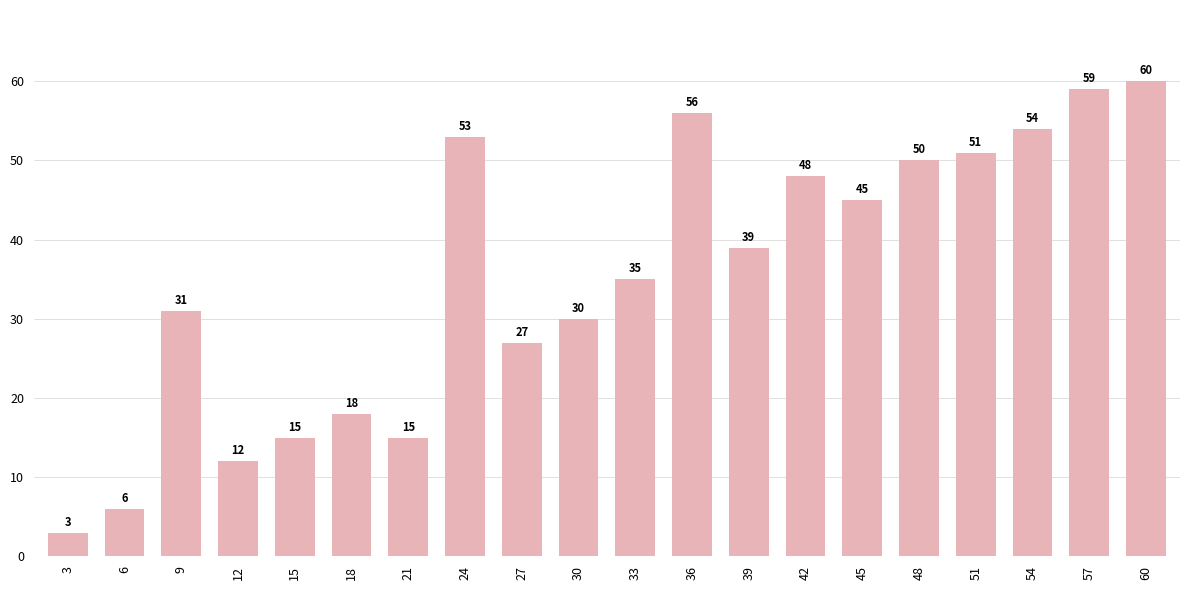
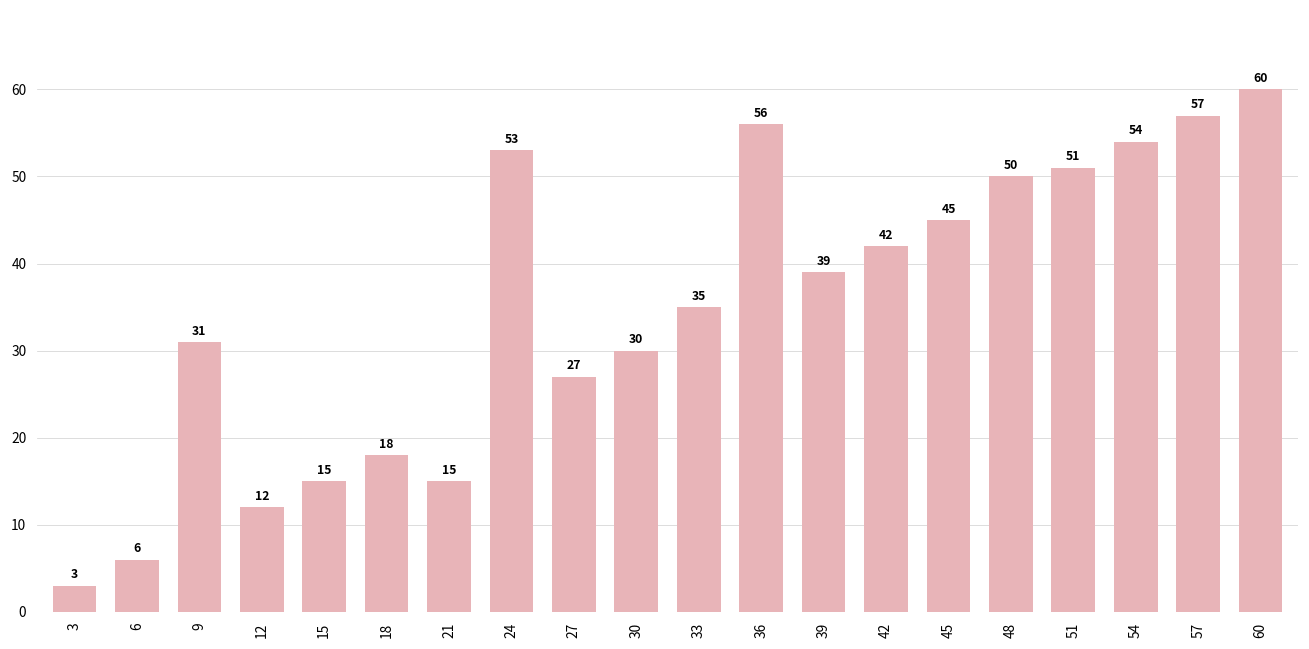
42: 48 -> 42
57: 59 -> 57
